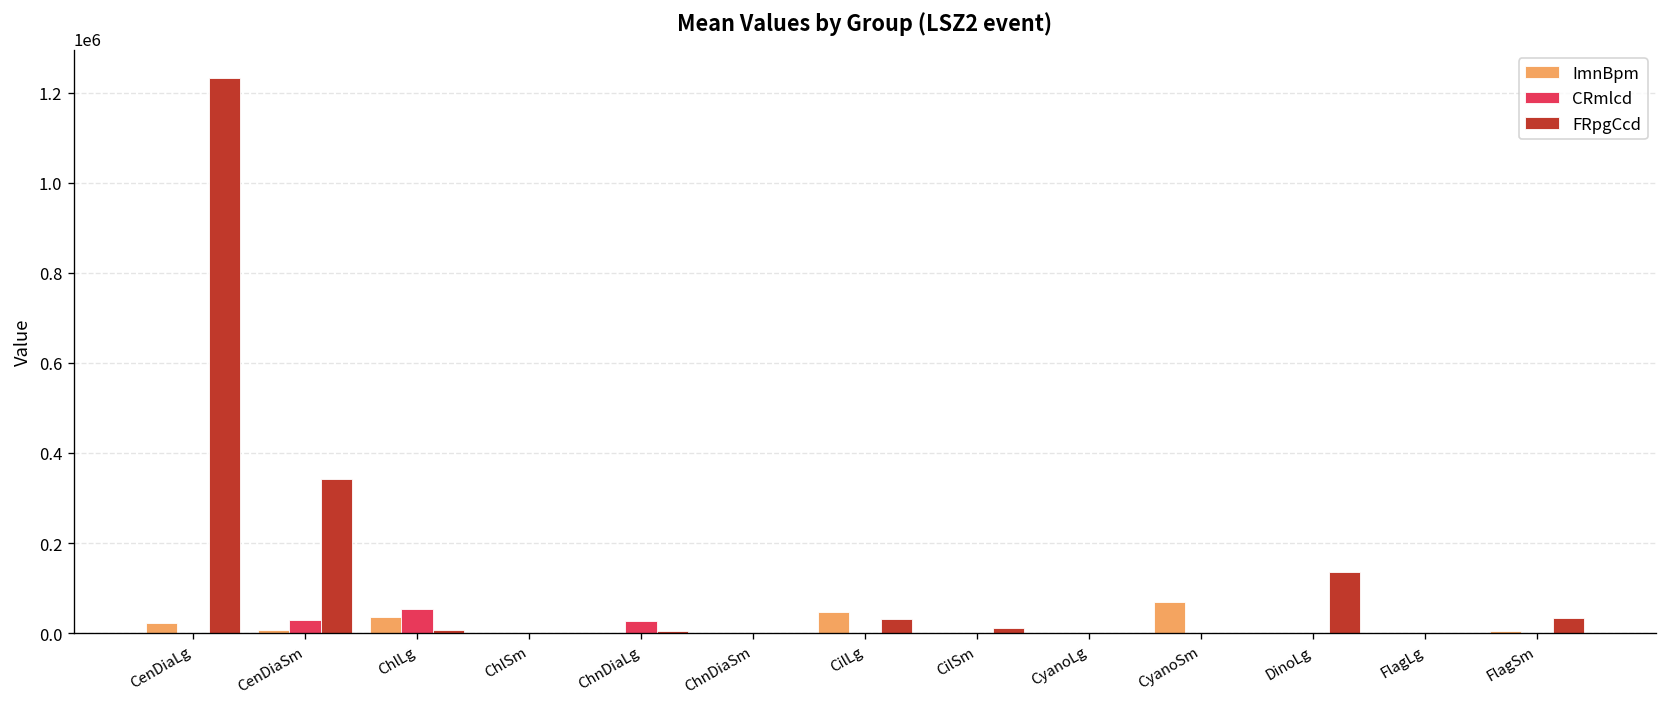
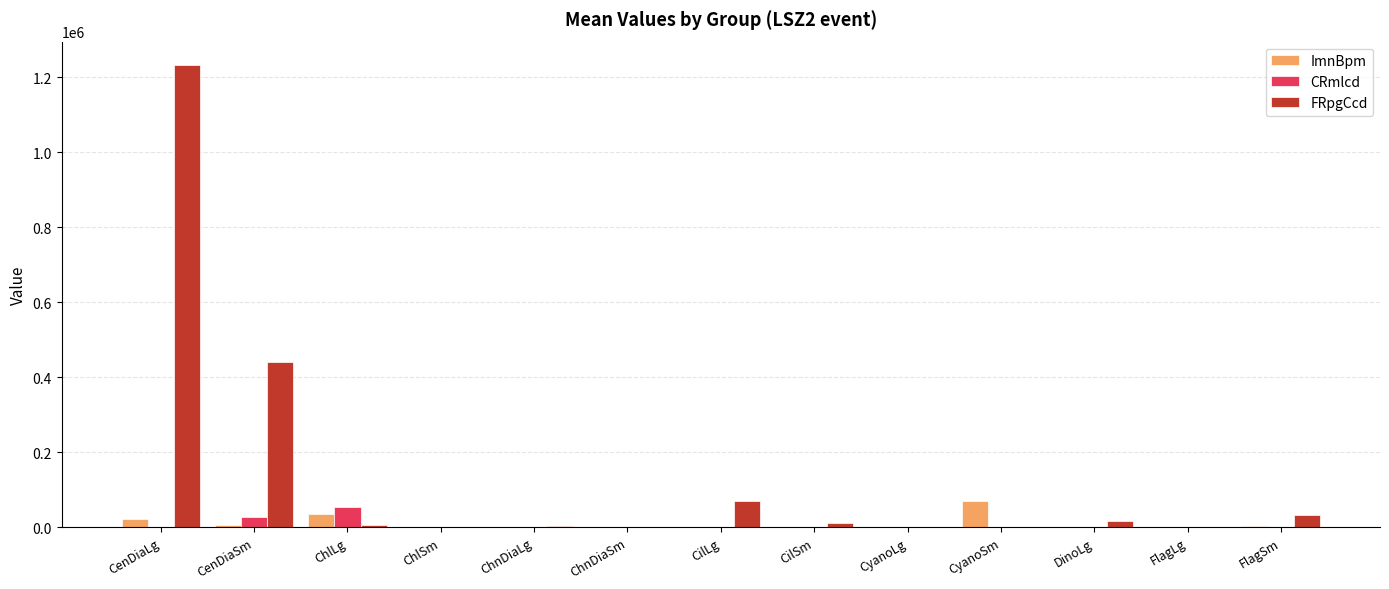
FRpgCcd, CenDiaSm: 340000 -> 440000
CRmlcd, ChnDiaLg: 30000 -> 0
ImnBpm, CilLg: 50000 -> 0
FRpgCcd, CilLg: 30000 -> 70000
FRpgCcd, DinoLg: 140000 -> 20000
